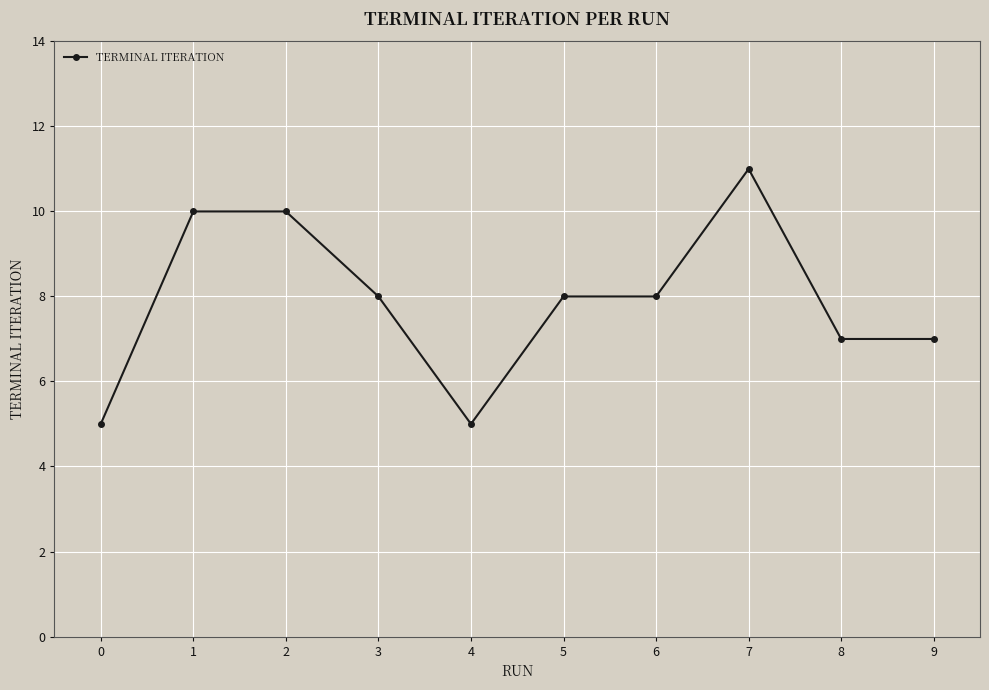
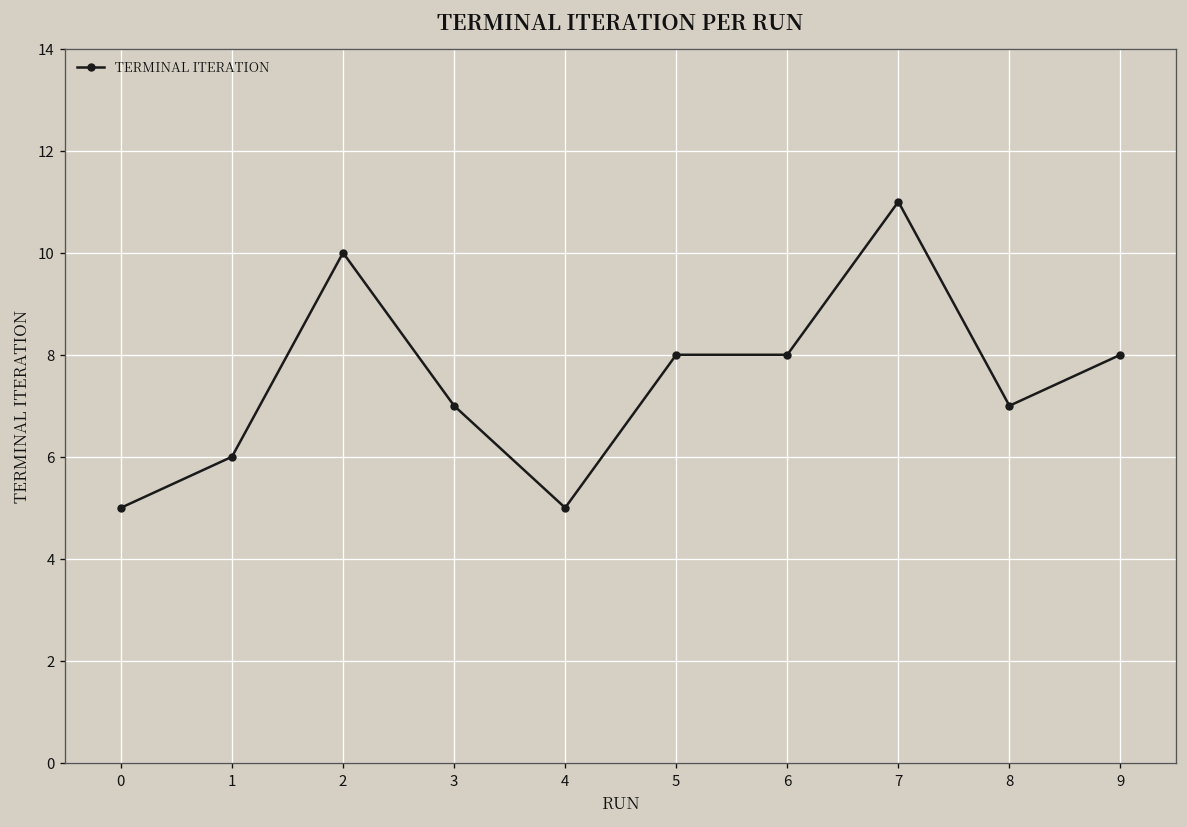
1: 10 -> 6
3: 8 -> 7
9: 7 -> 8
